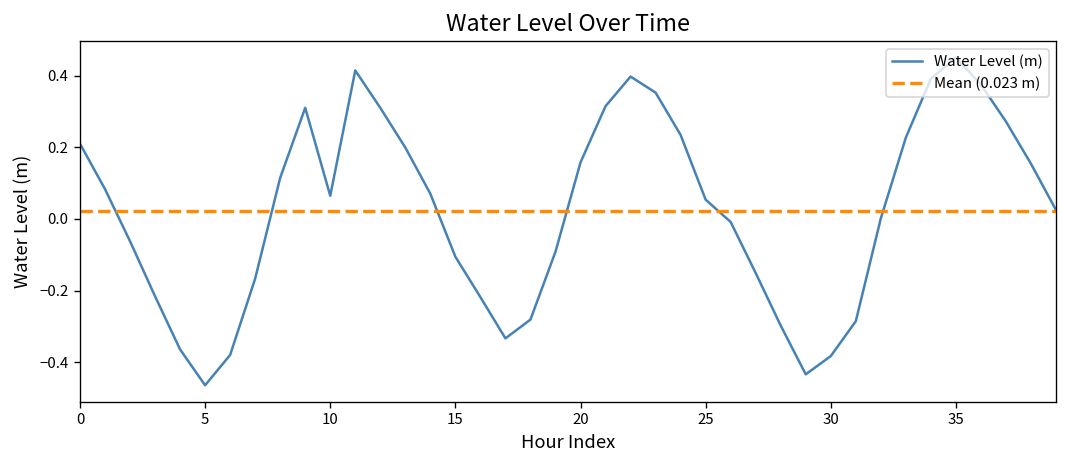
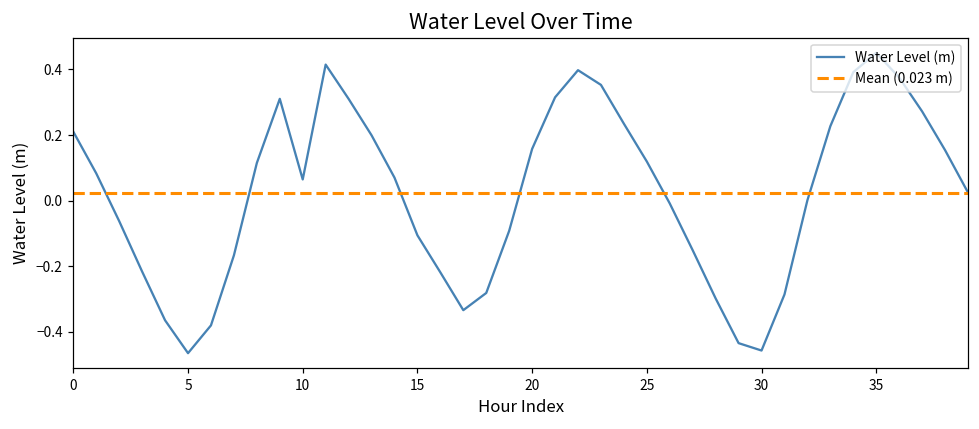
25: 0.05 -> 0.12
30: -0.38 -> -0.46
